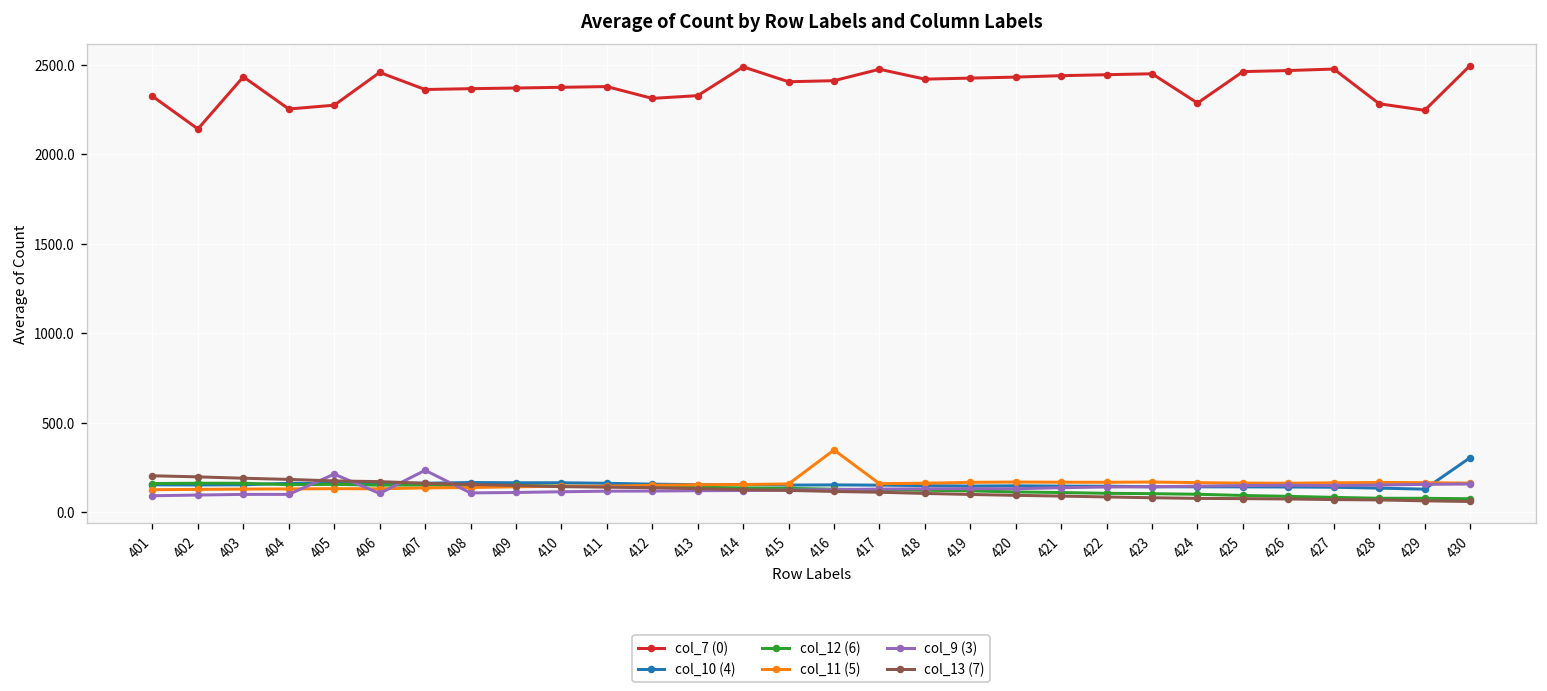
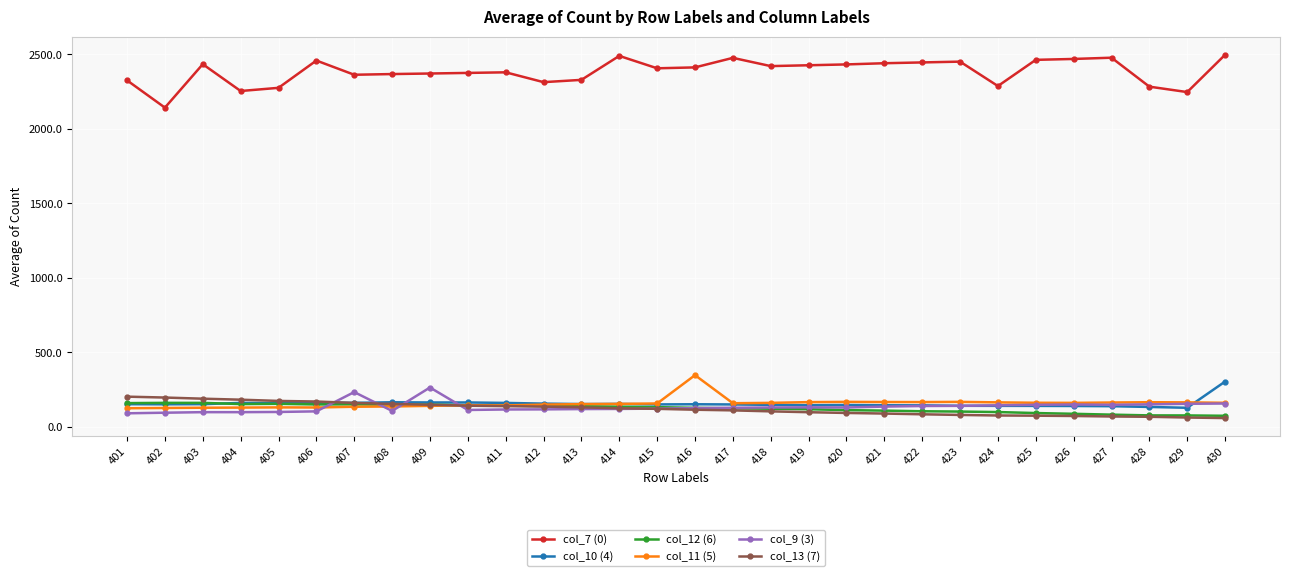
col_9 (3), 405: 210 -> 100
col_9 (3), 409: 110 -> 270
